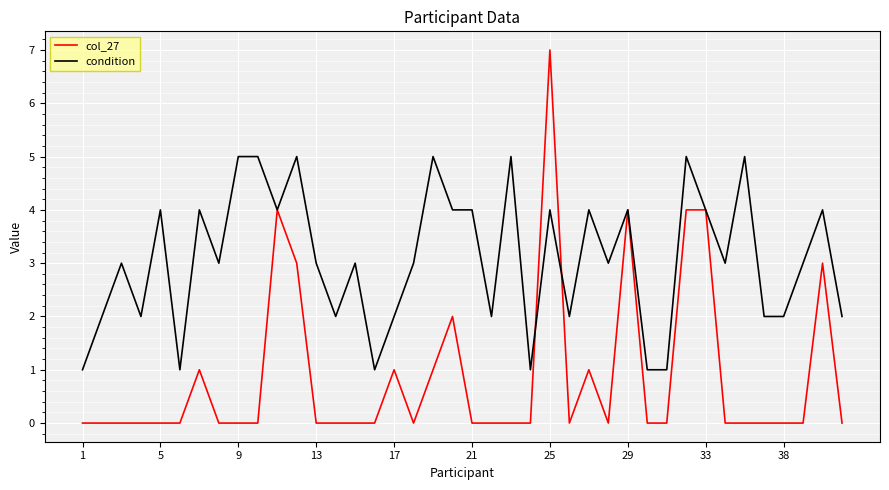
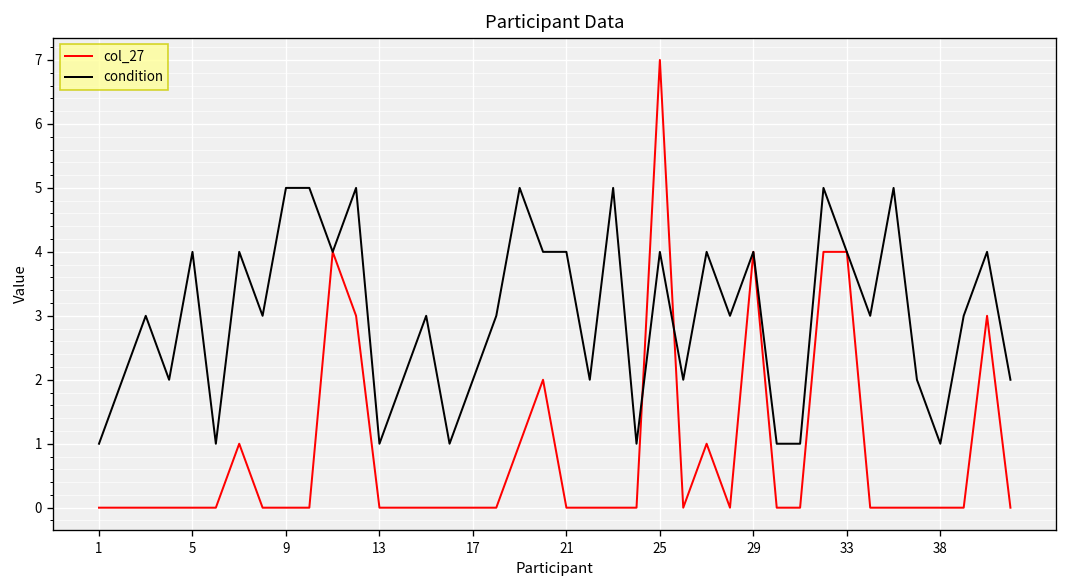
condition, 13: 3 -> 1
col_27, 17: 1 -> 0
condition, 38: 2 -> 1
